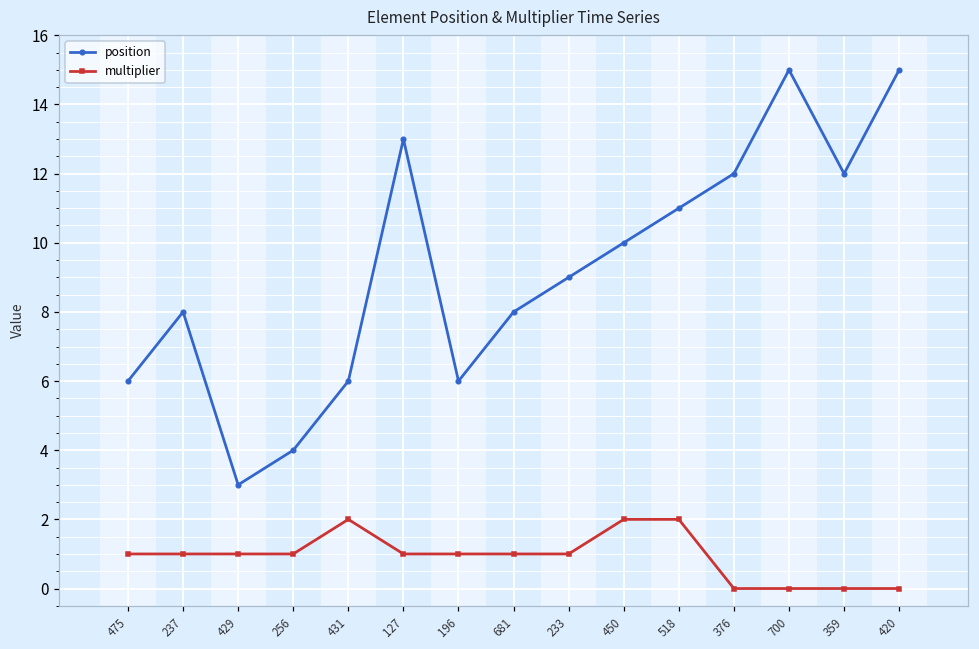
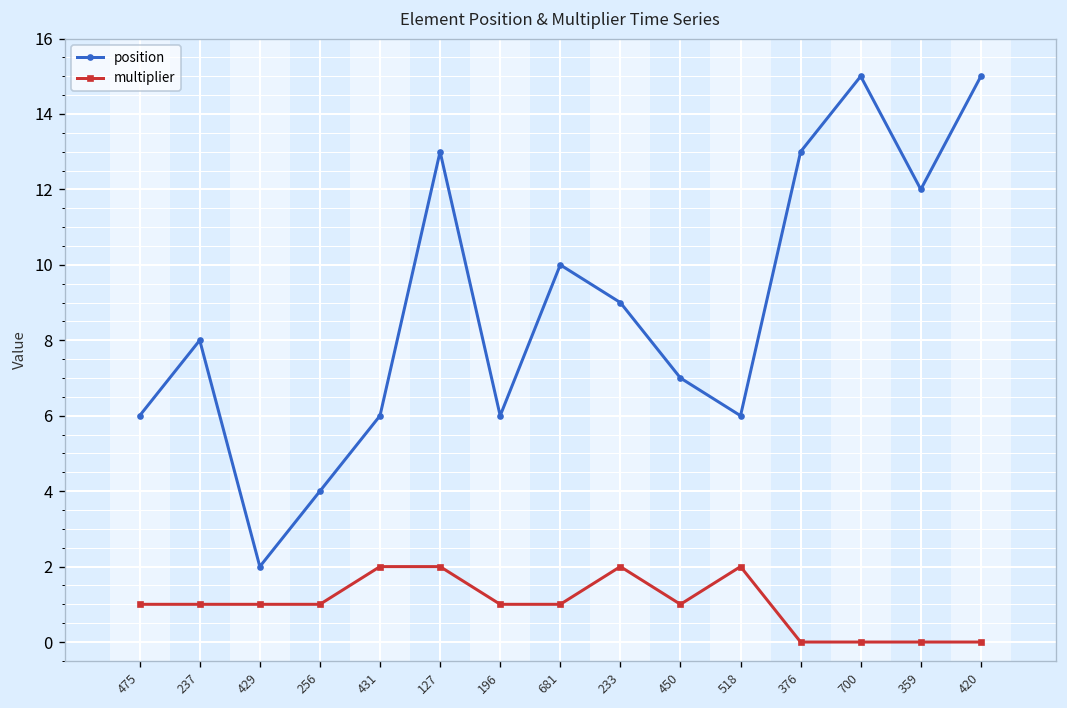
position, 429: 3 -> 2
multiplier, 127: 1 -> 2
position, 681: 8 -> 10
multiplier, 233: 1 -> 2
position, 450: 10 -> 7
multiplier, 450: 2 -> 1
position, 518: 11 -> 6
position, 376: 12 -> 13
